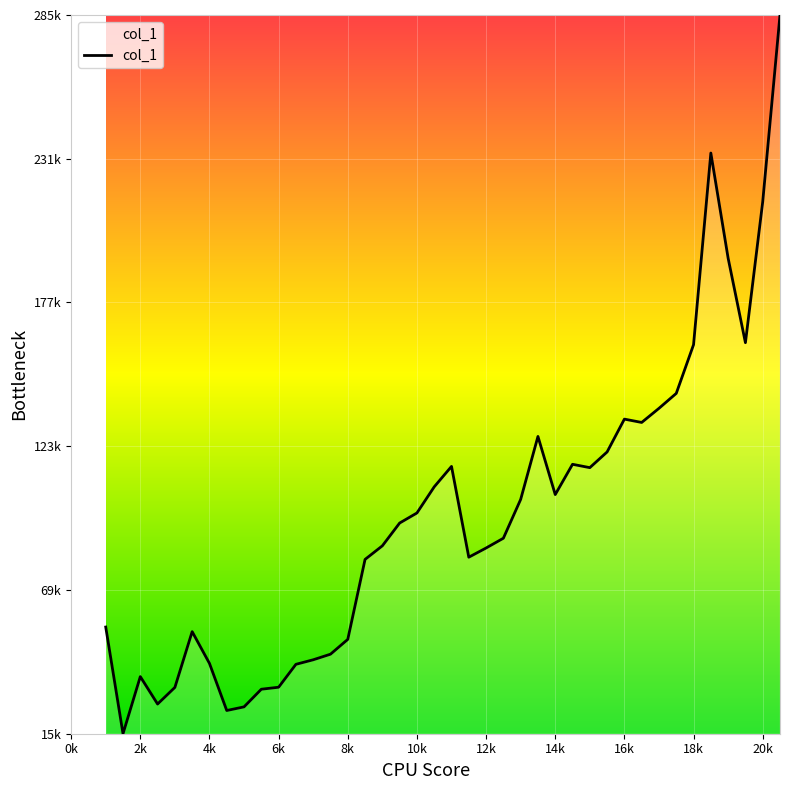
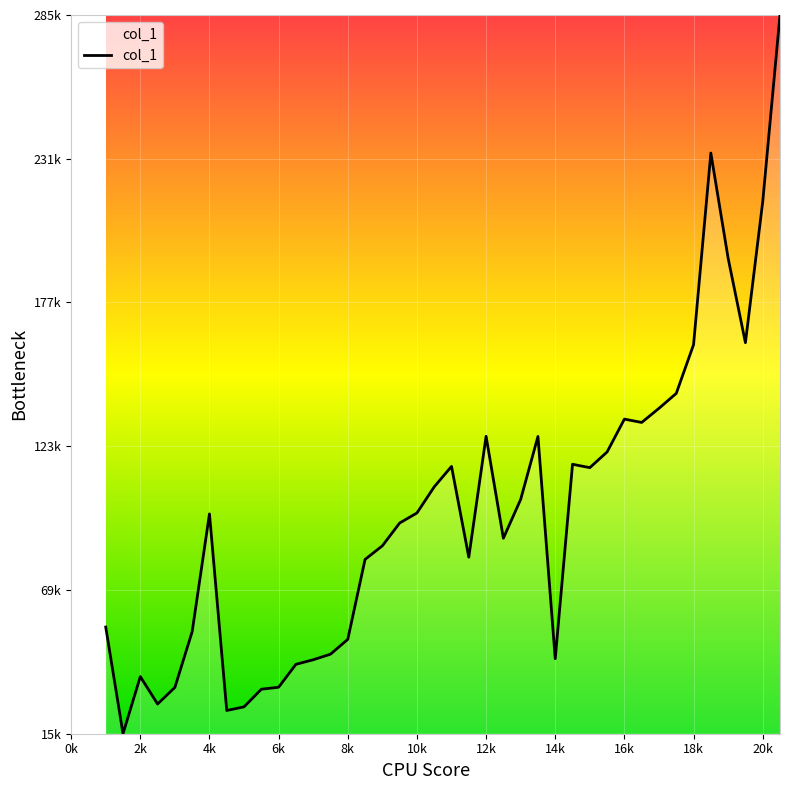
4k: 42000 -> 98000
12k: 85000 -> 127000
14k: 106000 -> 44000
